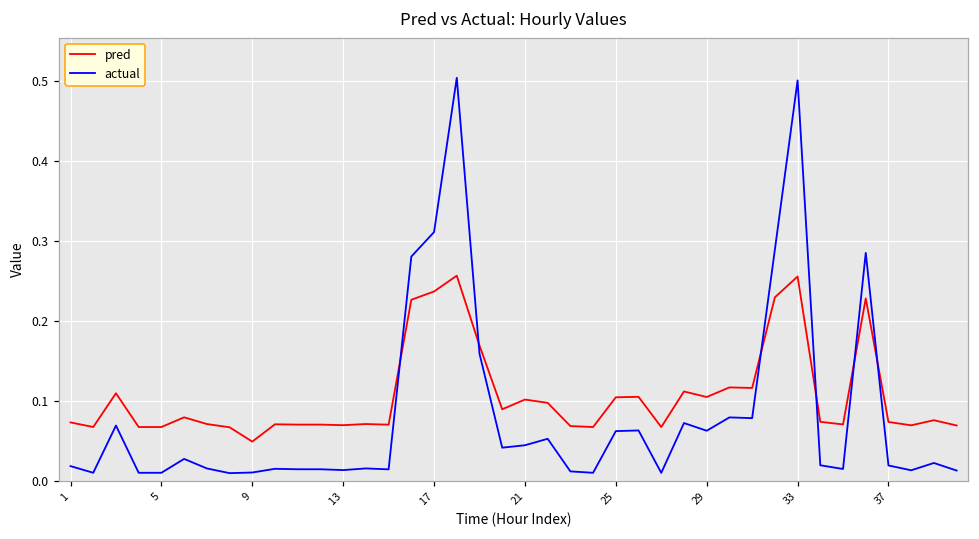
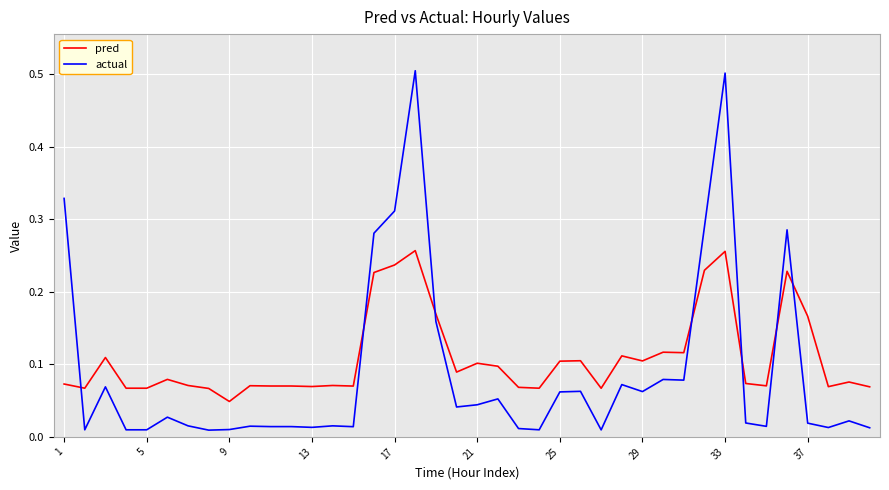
actual, 1: 0.02 -> 0.33
pred, 37: 0.07 -> 0.17
